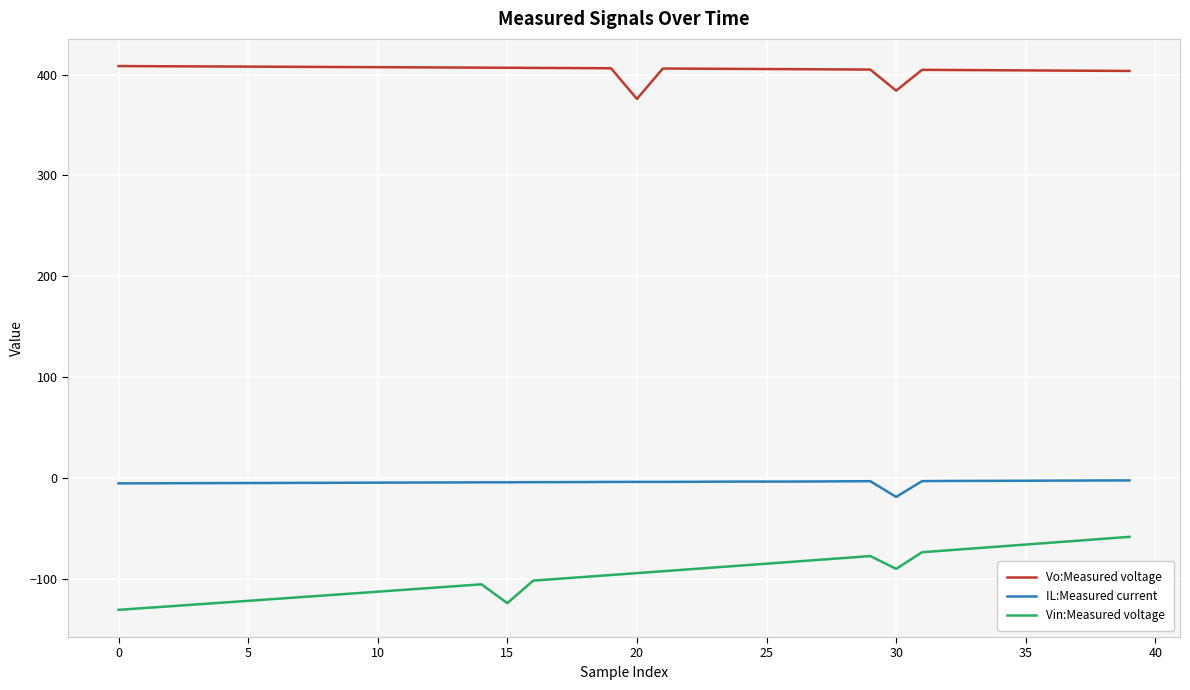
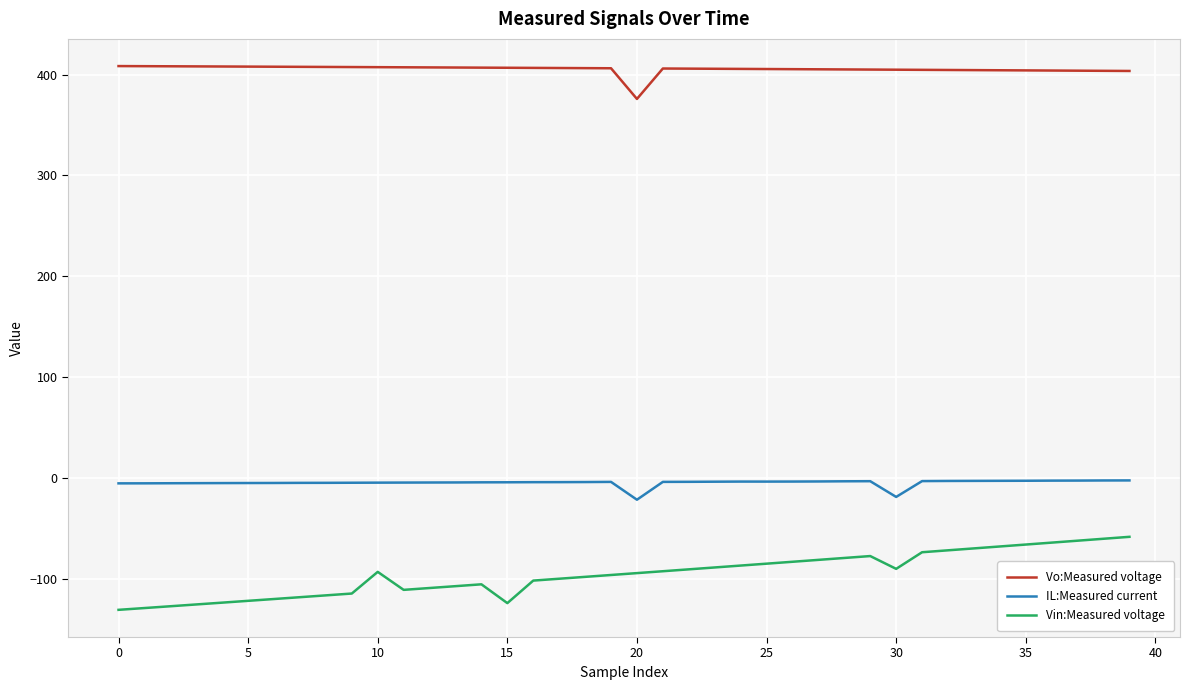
Vin:Measured voltage, 10: -113 -> -93
IL:Measured current, 20: -4 -> -22
Vo:Measured voltage, 30: 384 -> 405
